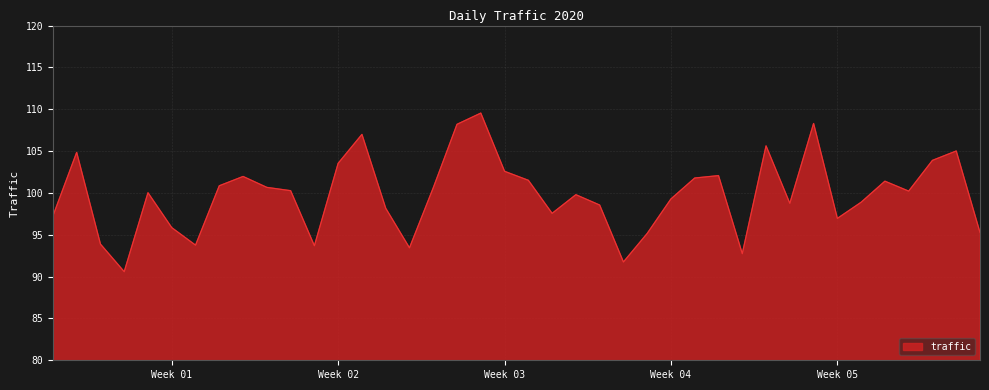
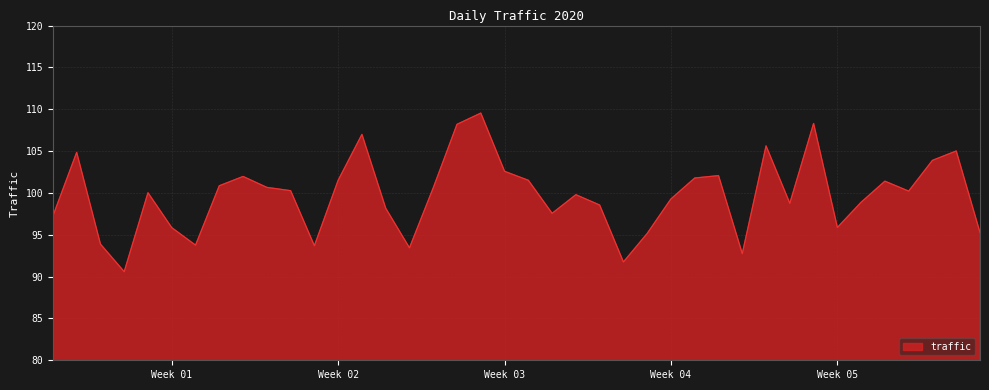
Week 02: 104 -> 102
Week 05: 97 -> 96
